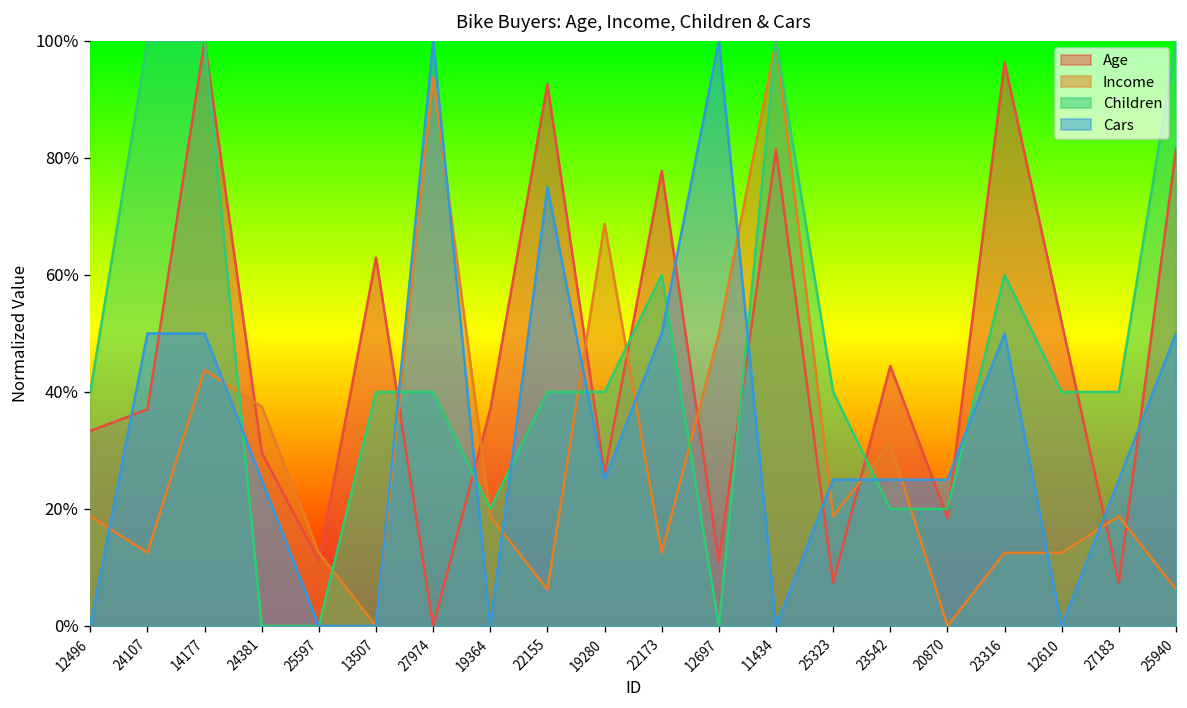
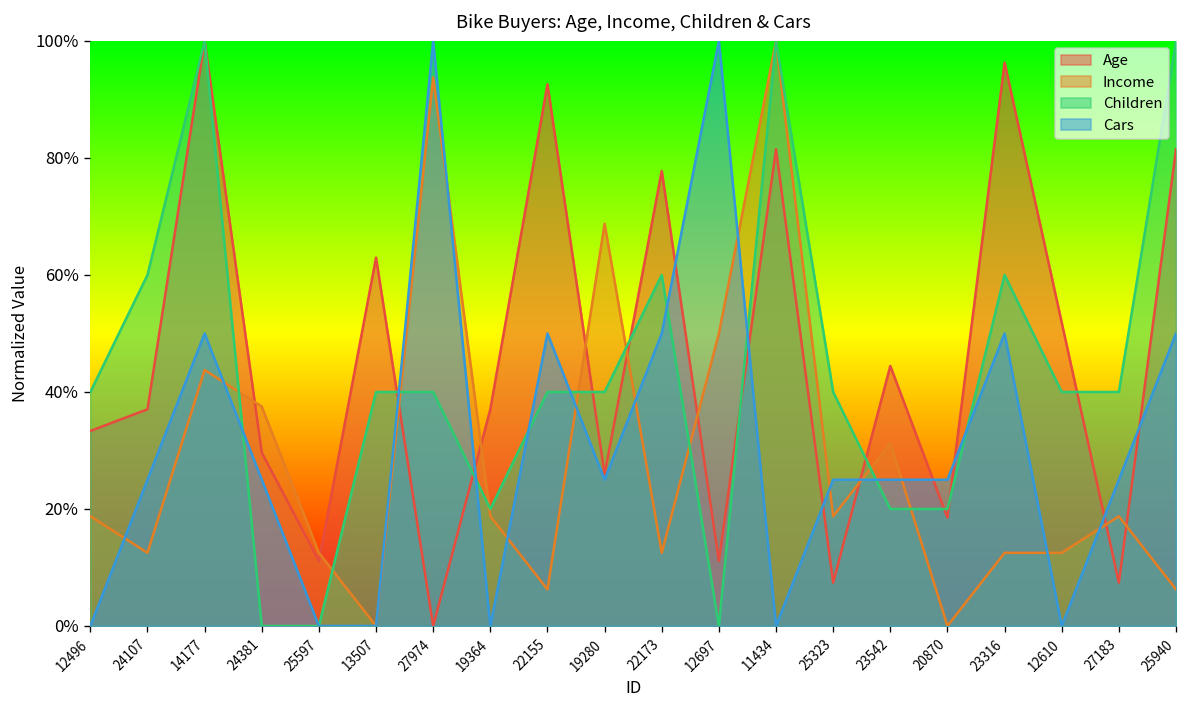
Children, 24107: 100% -> 60%
Cars, 24107: 50% -> 25%
Cars, 22155: 75% -> 50%
